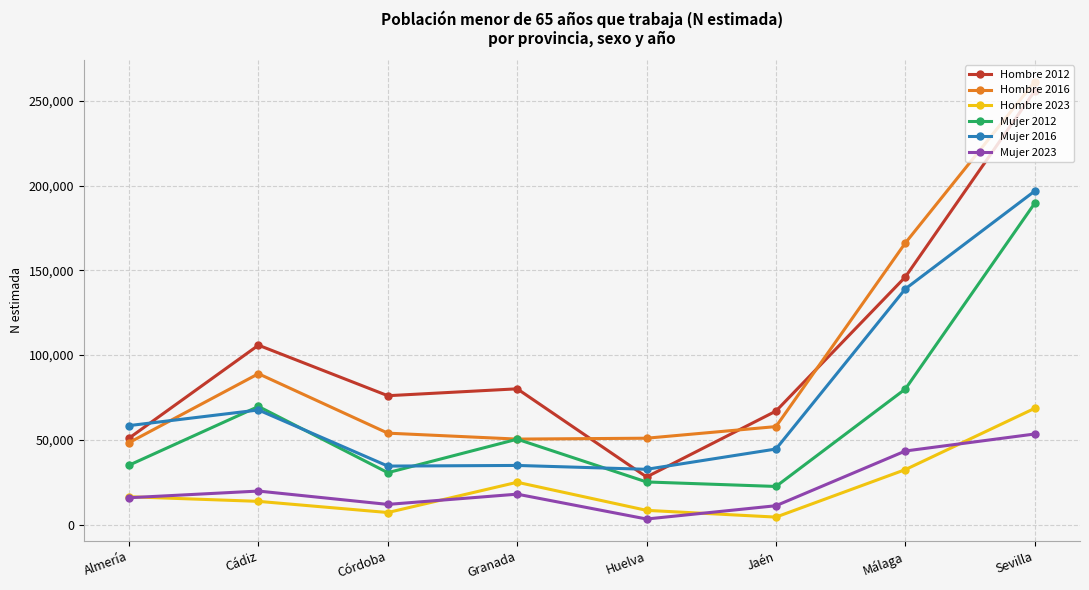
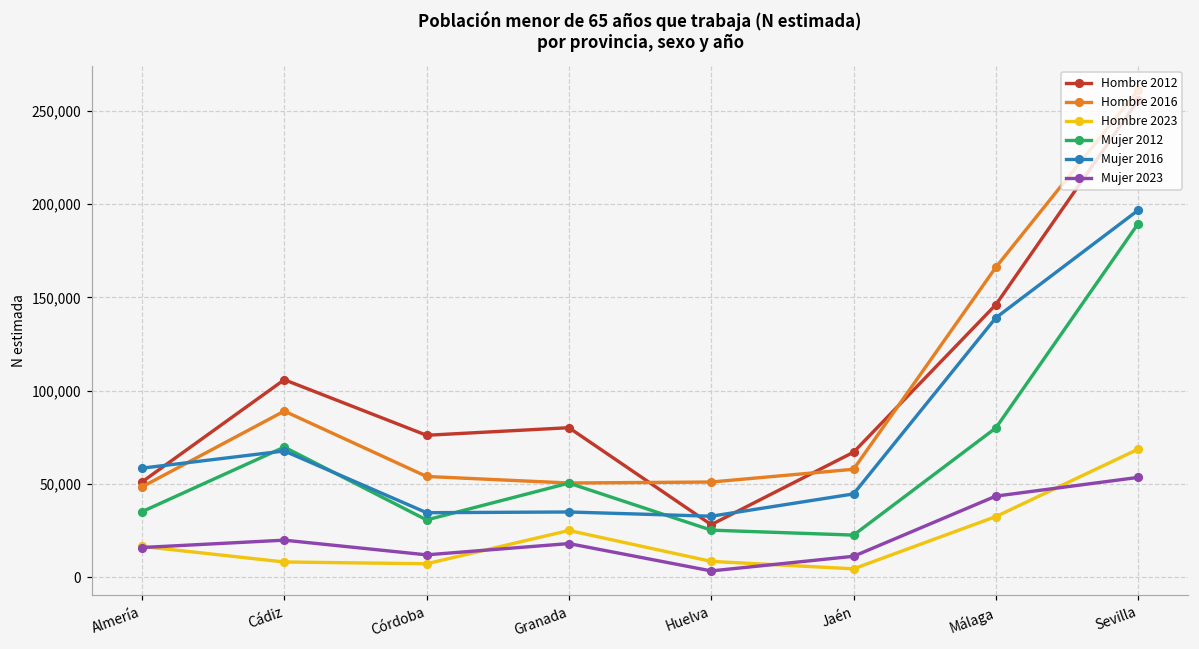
Hombre 2023, Cádiz: 14,000 -> 8,000
